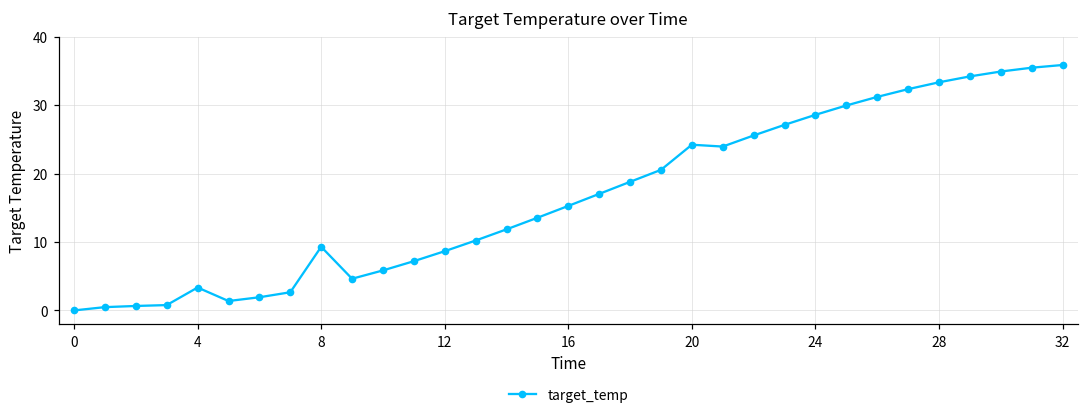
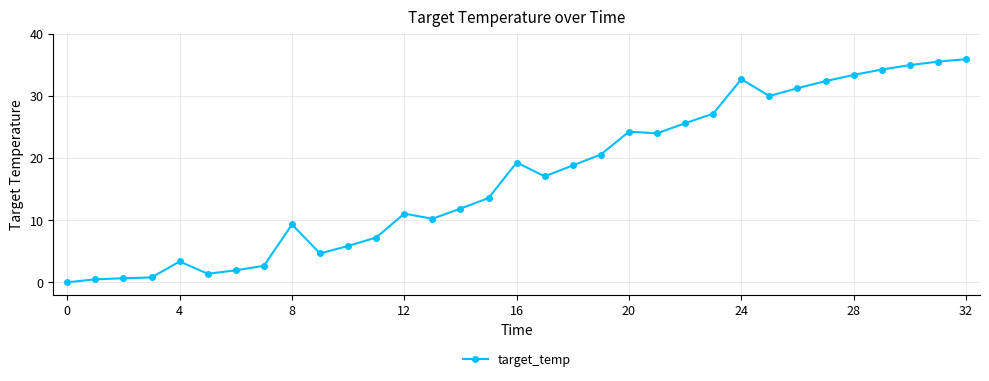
12: 9 -> 11
16: 15 -> 19
24: 29 -> 33
